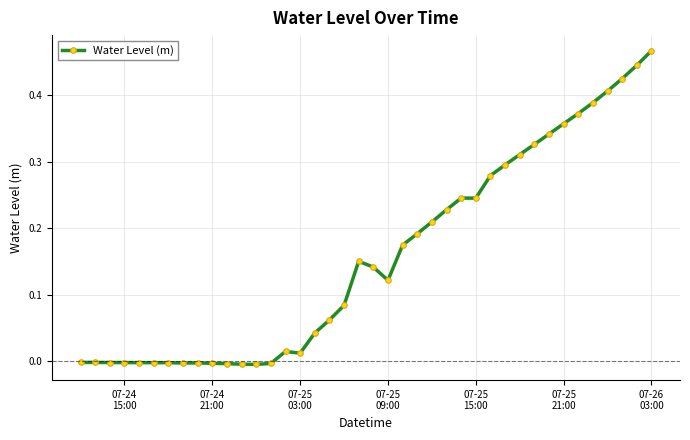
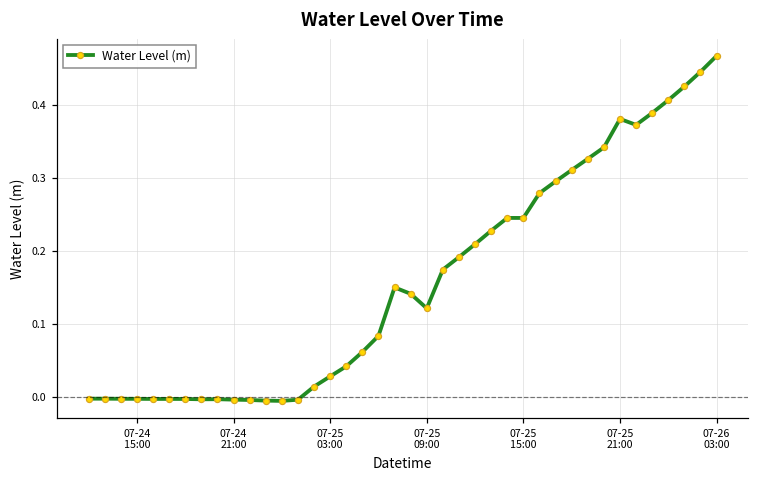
07-25 03:00: 0.01 -> 0.03
07-25 21:00: 0.36 -> 0.38
